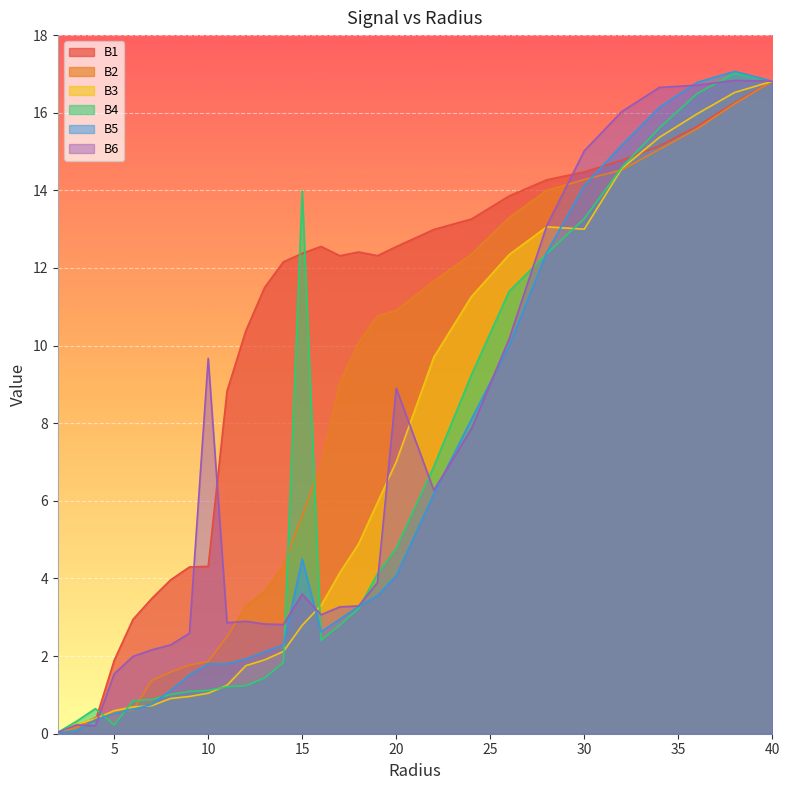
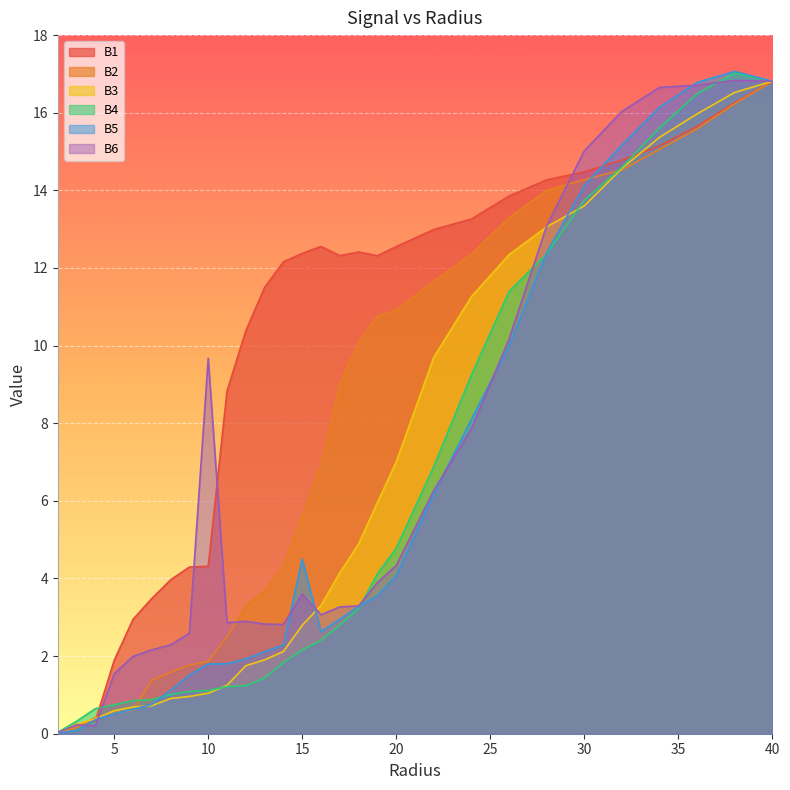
B4, 5: 0.2 -> 0.7
B4, 15: 14.0 -> 2.2
B6, 20: 8.9 -> 4.3
B3, 30: 13.0 -> 13.6
B4, 30: 13.3 -> 13.7
